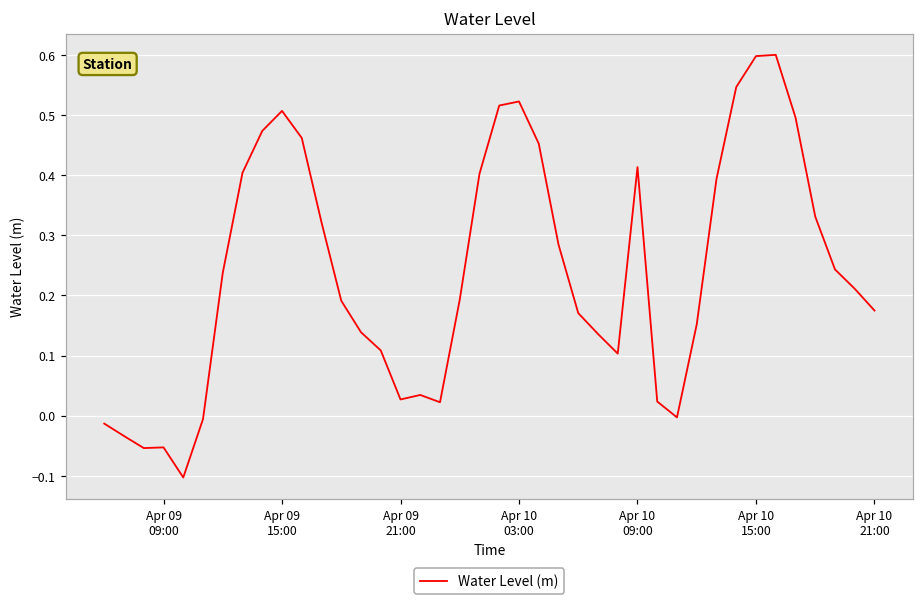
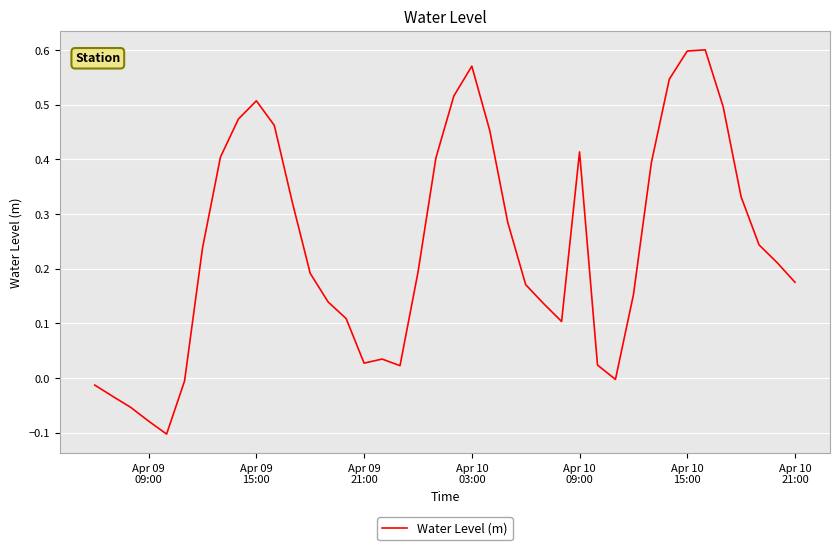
Apr 09 09:00: -0.05 -> -0.08
Apr 10 03:00: 0.52 -> 0.57
